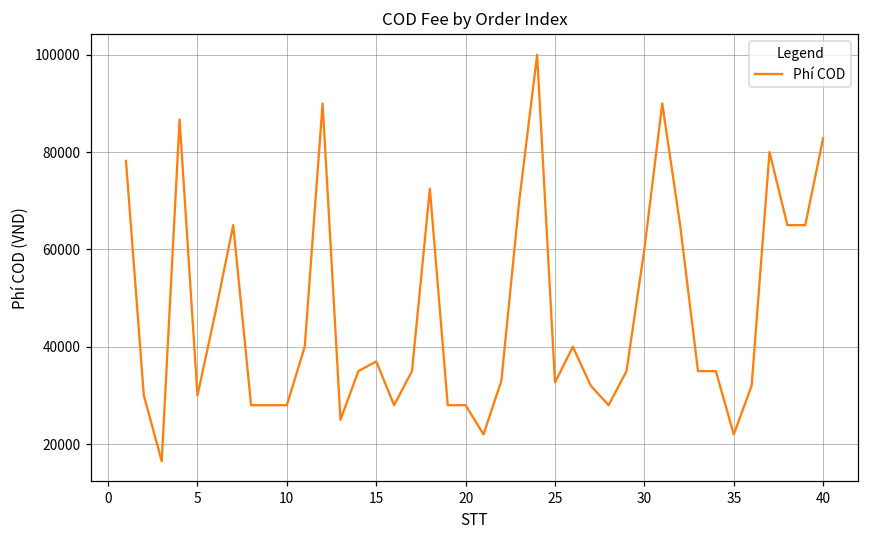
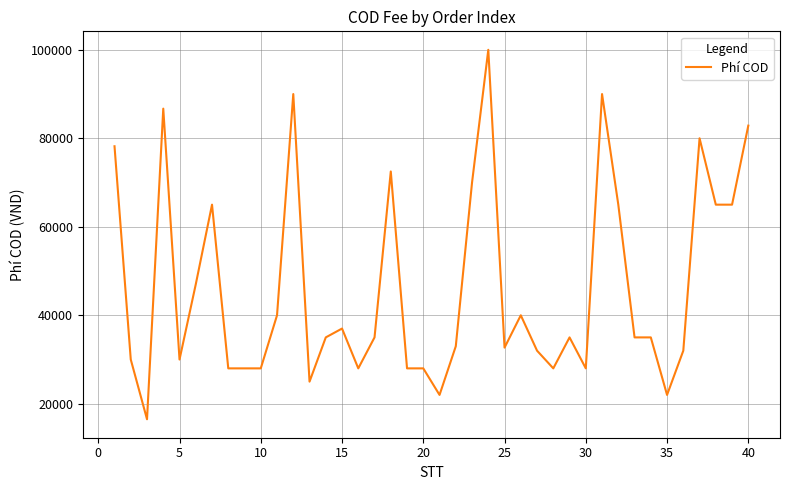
30: 60000 -> 28000
